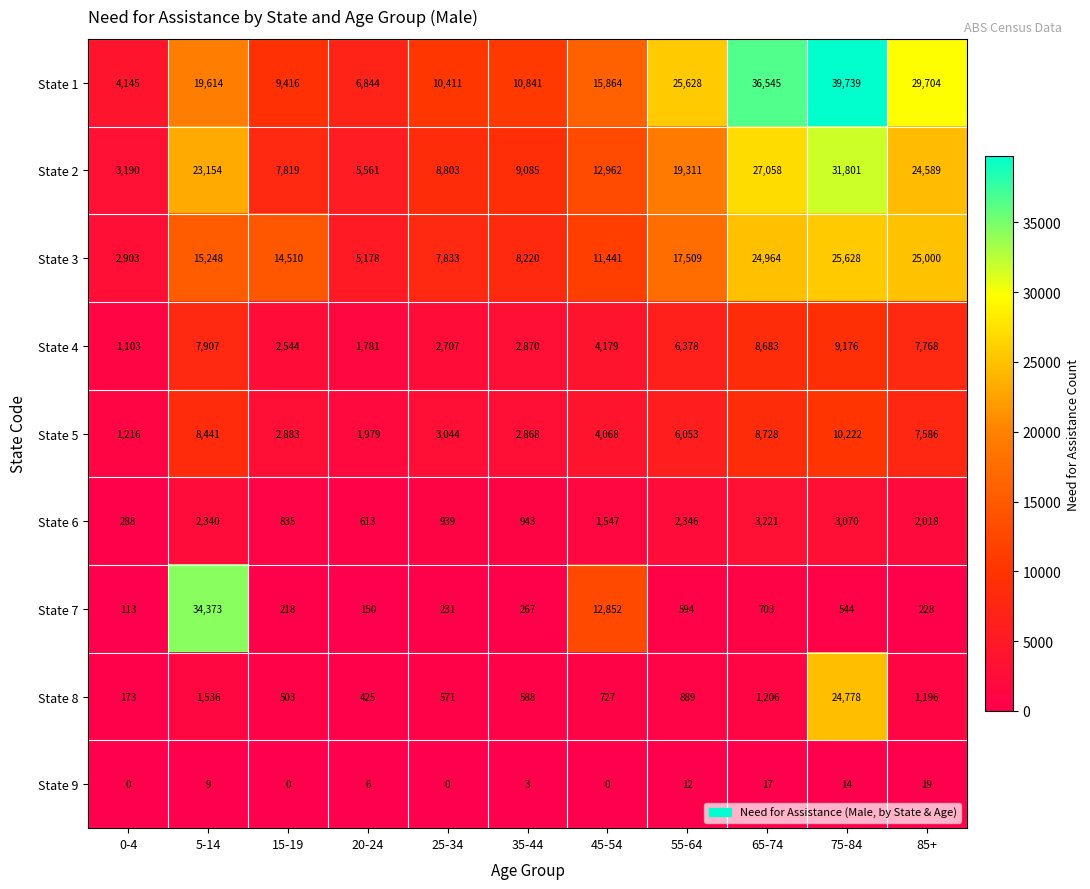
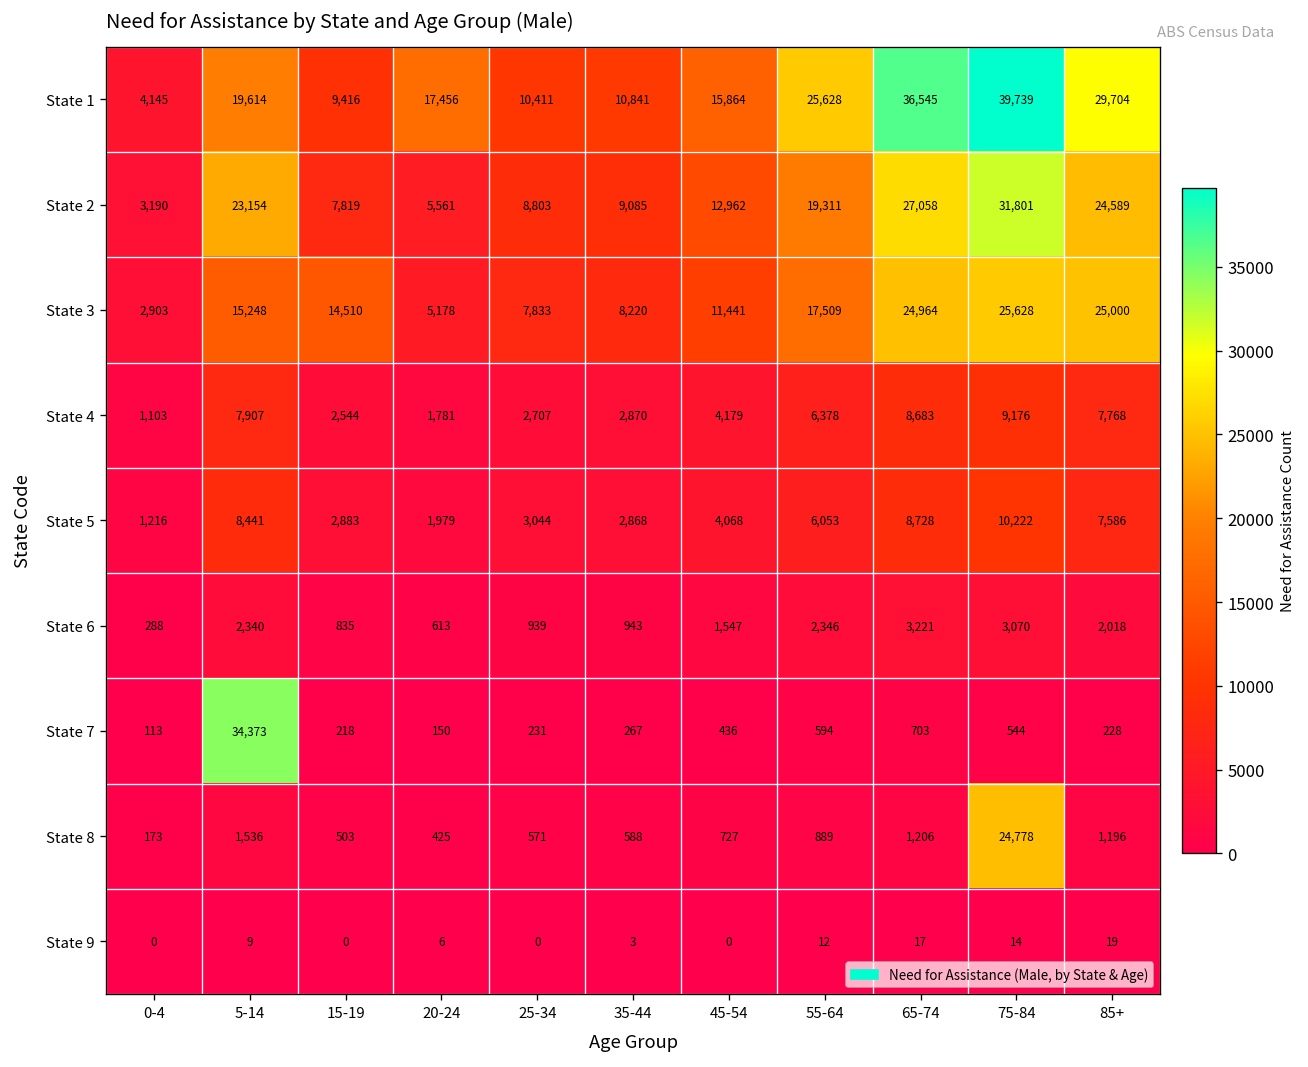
State 1, 20-24: 6,844 -> 17,456
State 7, 45-54: 12,852 -> 436
